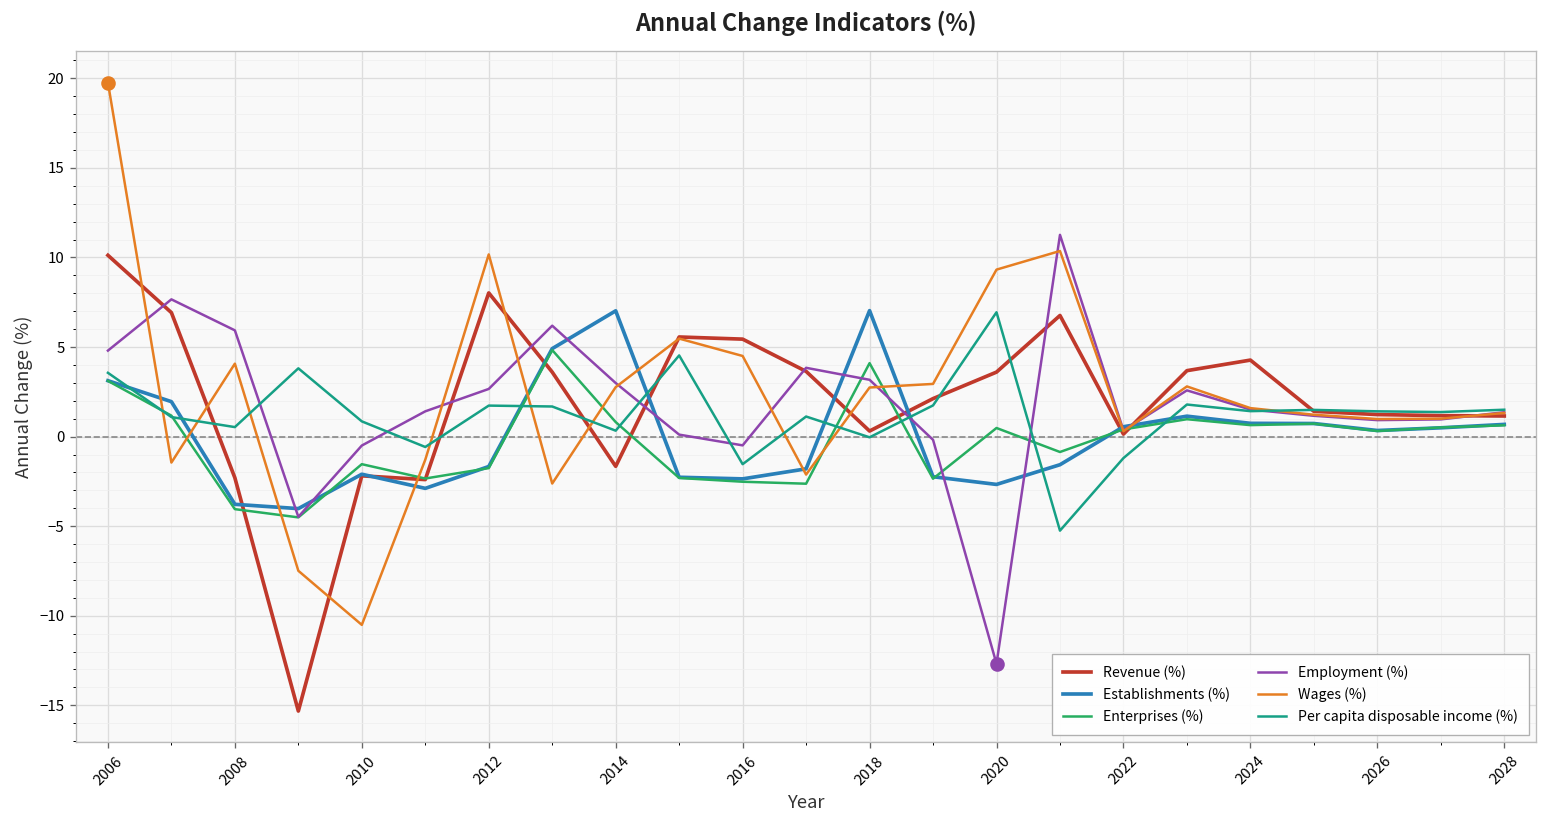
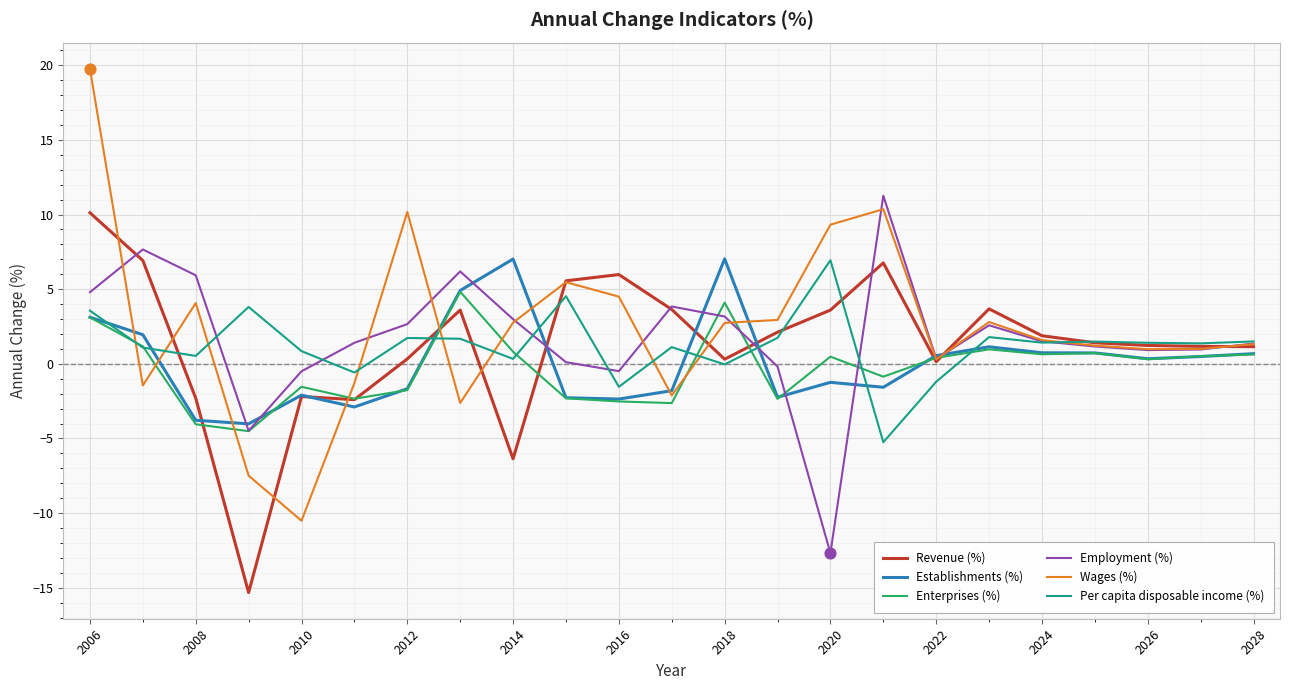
Revenue (%), 2012: 8.0 -> 0.3
Revenue (%), 2014: -1.7 -> -6.4
Revenue (%), 2016: 5.4 -> 6.0
Establishments (%), 2020: -2.7 -> -1.2
Revenue (%), 2024: 4.3 -> 1.9
